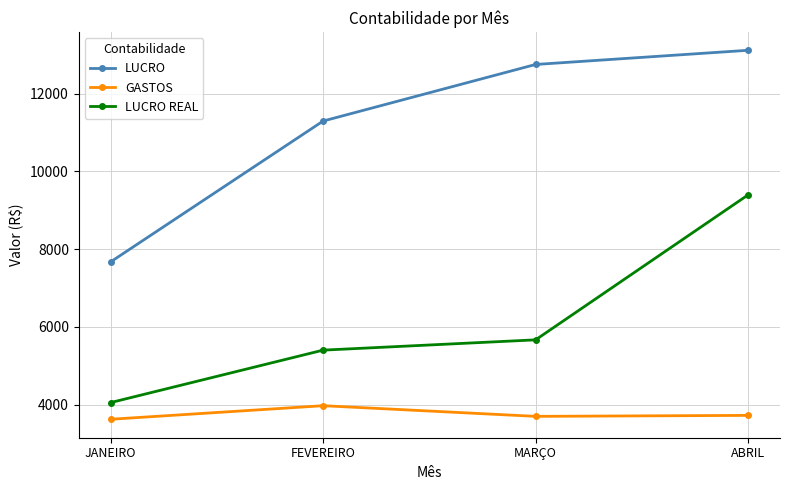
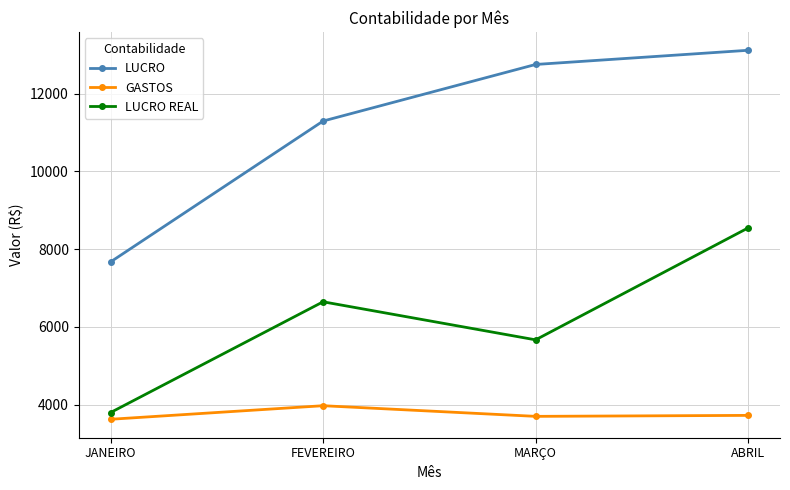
LUCRO REAL, JANEIRO: 4000 -> 3800
LUCRO REAL, FEVEREIRO: 5400 -> 6600
LUCRO REAL, ABRIL: 9400 -> 8500
